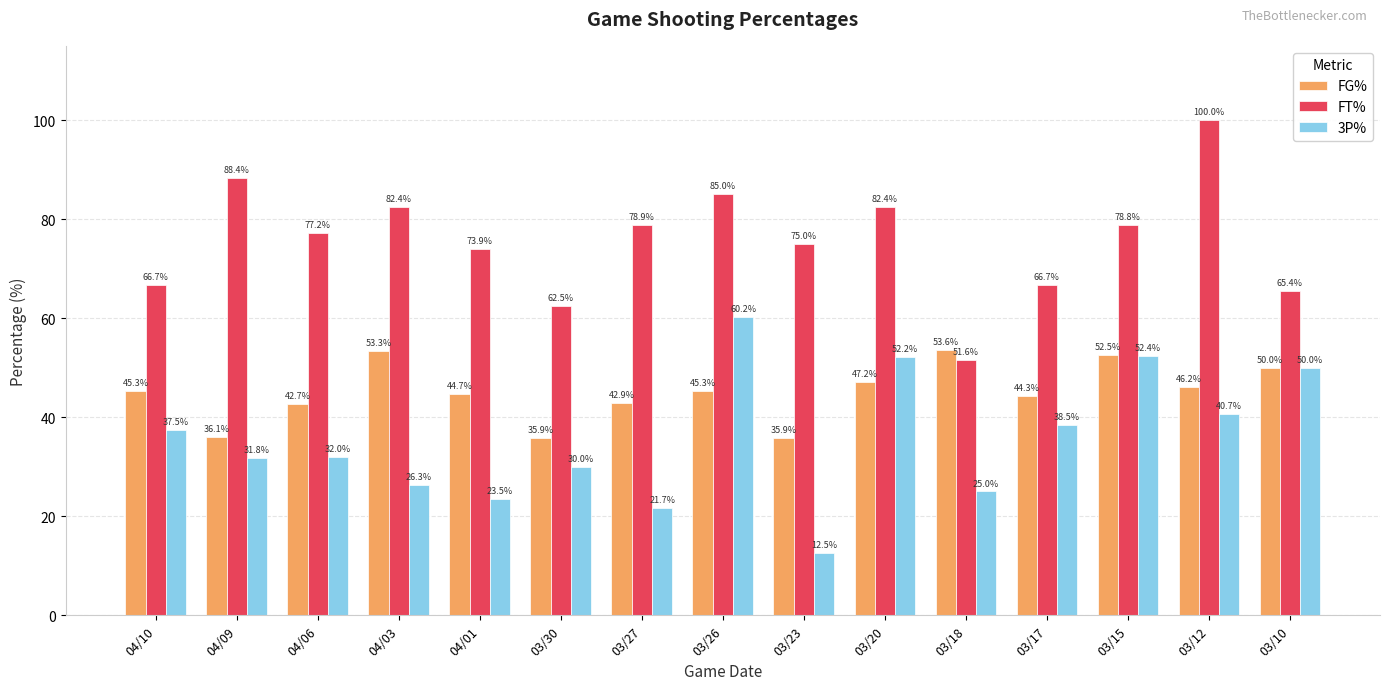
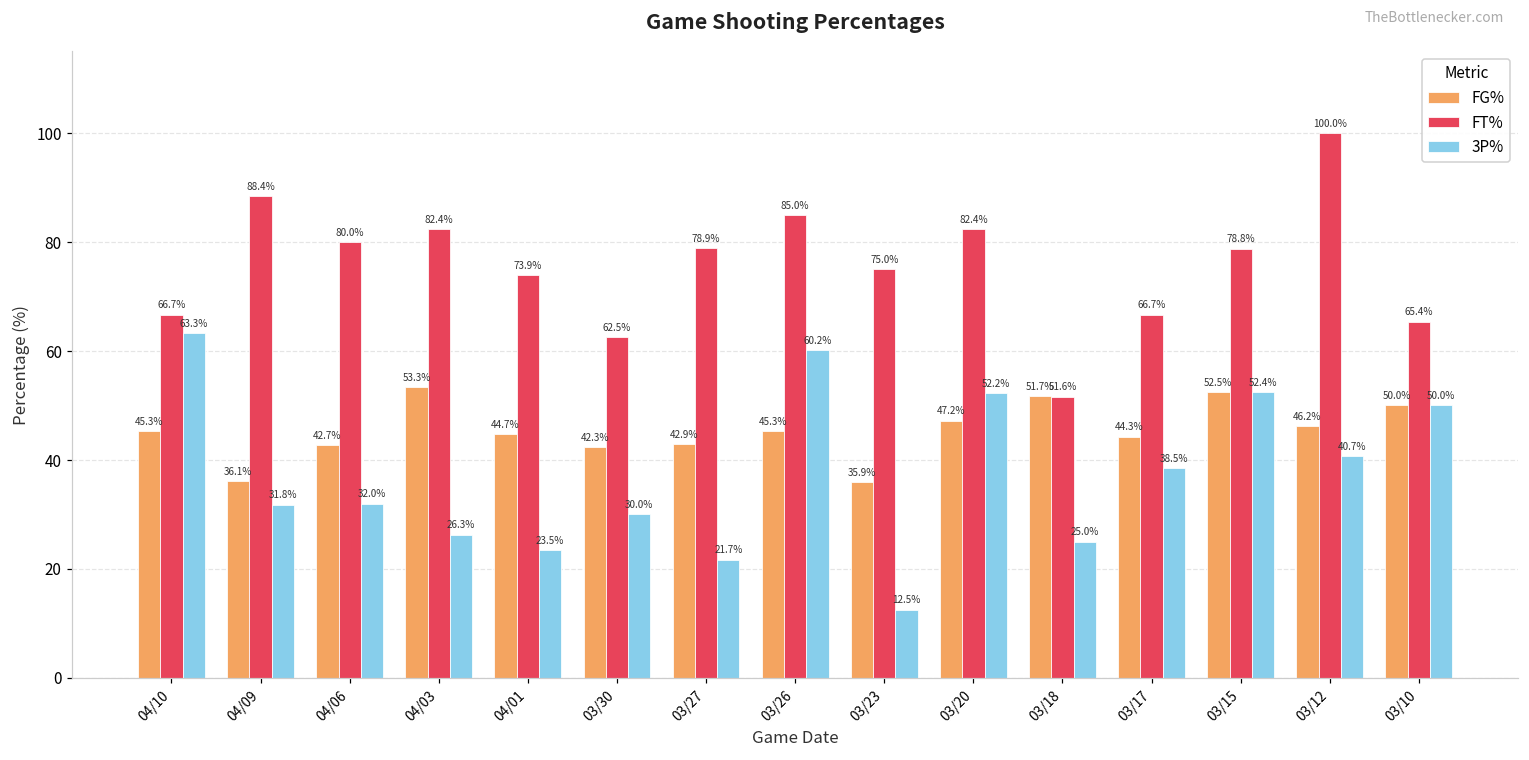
3P%, 04/10: 37.5% -> 63.3%
FT%, 04/06: 77.2% -> 80.0%
FG%, 03/30: 35.9% -> 42.3%
FG%, 03/18: 53.6% -> 51.7%
